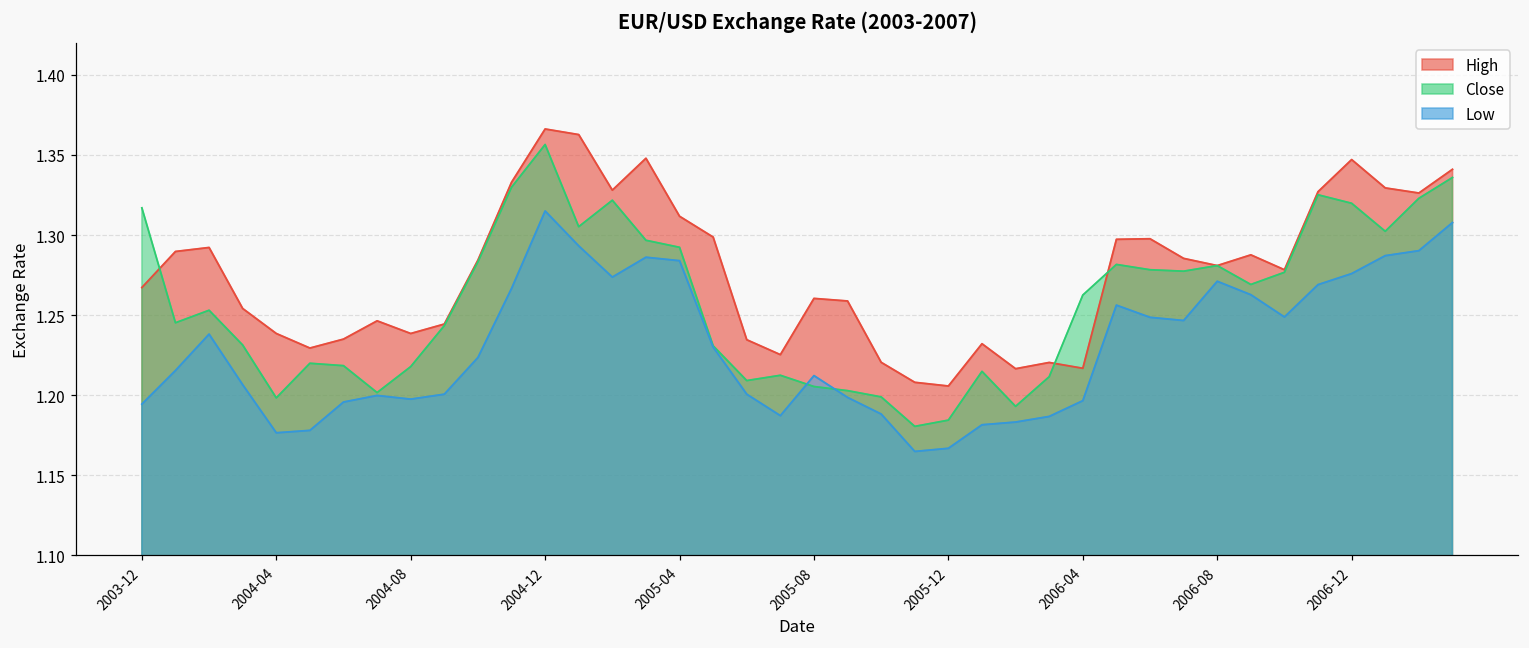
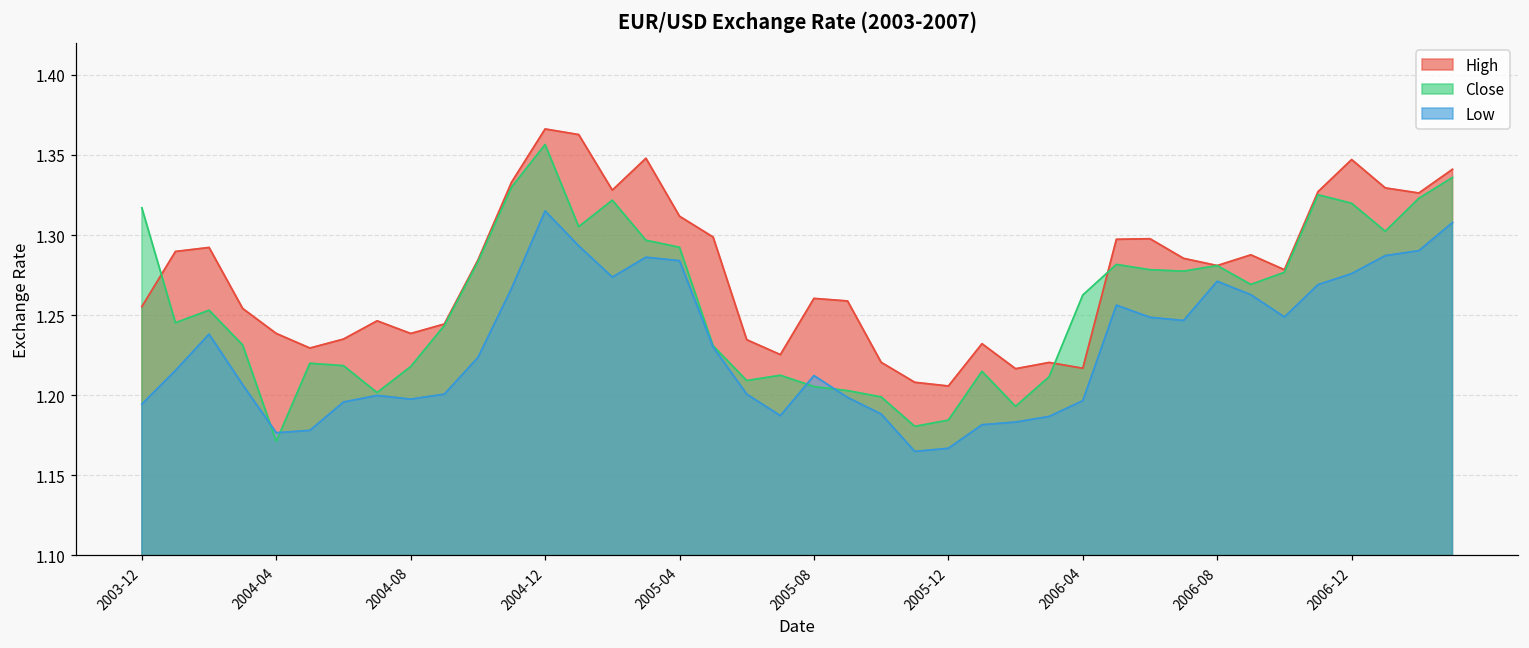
High, 2003-12: 1.267 -> 1.255
Close, 2004-04: 1.198 -> 1.171
